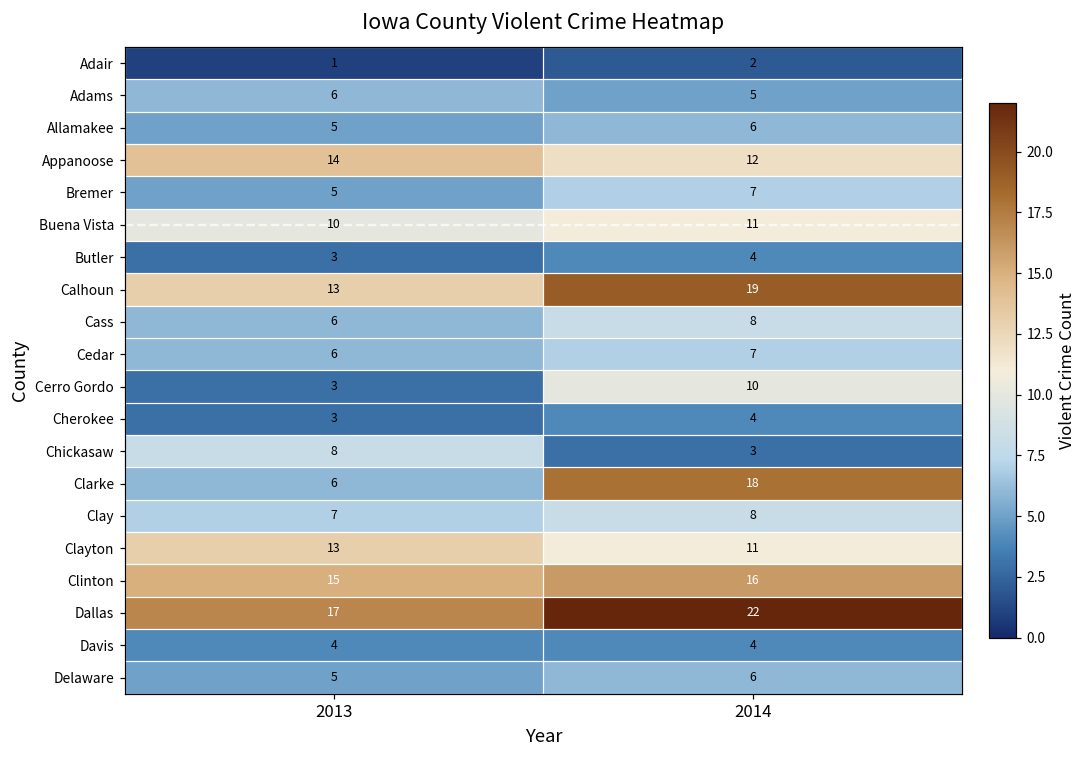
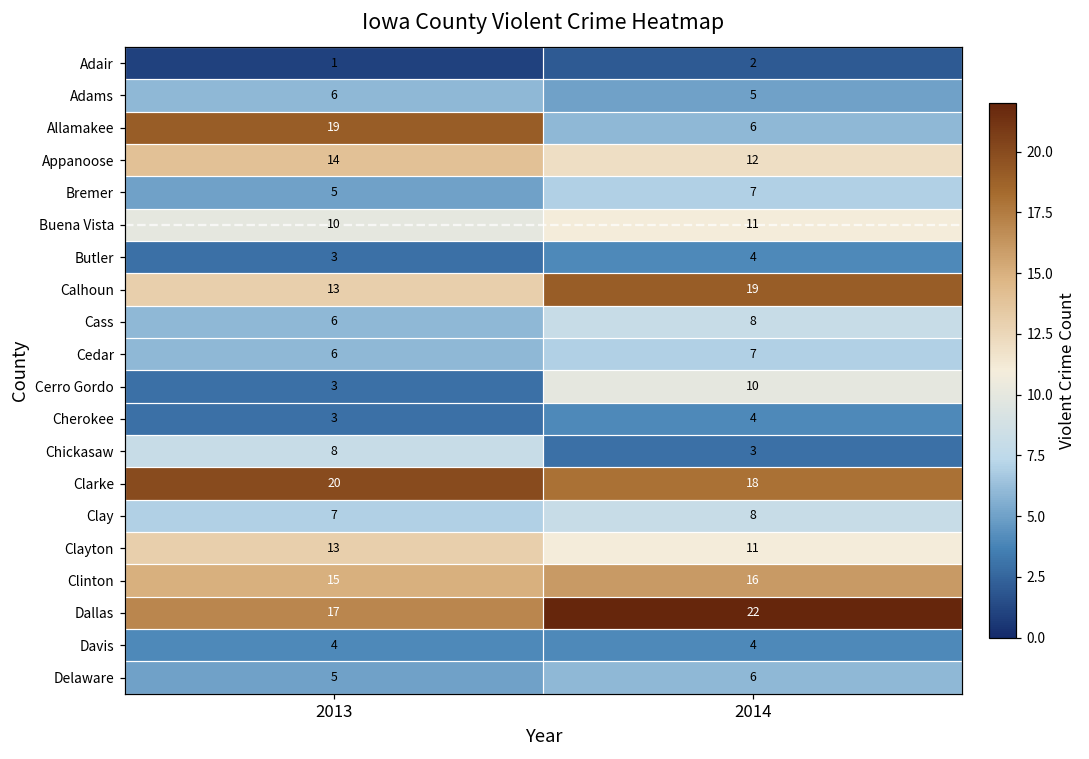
Allamakee, 2013: 5 -> 19
Clarke, 2013: 6 -> 20
